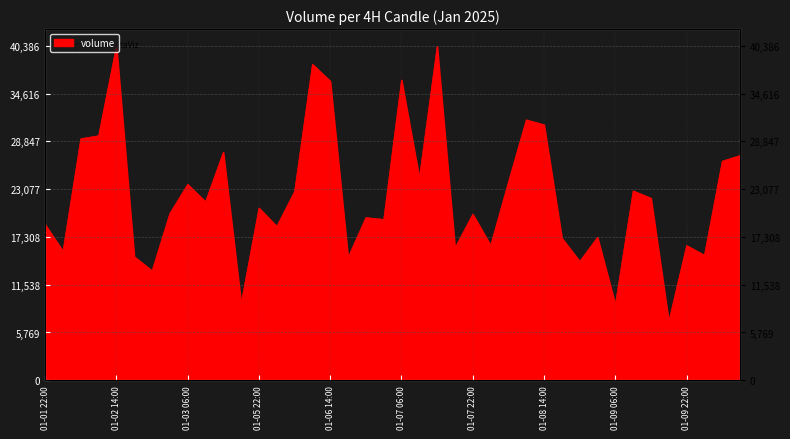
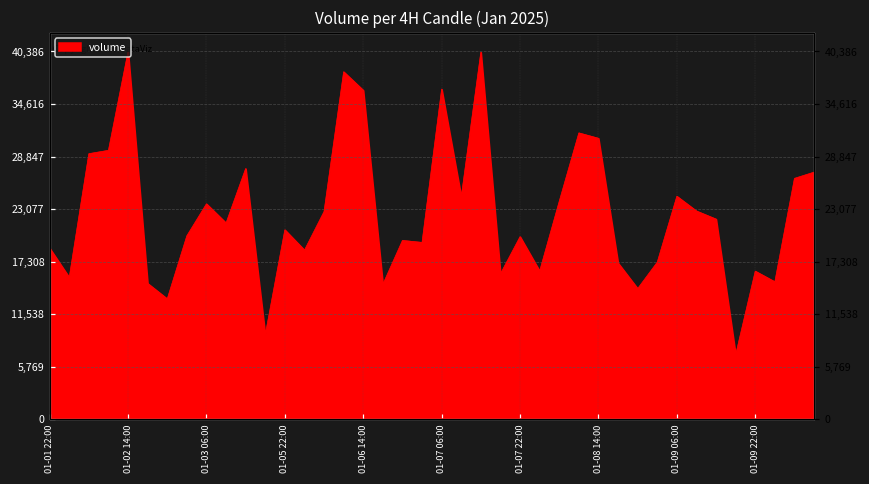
01-09 06:00: 9,000 -> 24,000
